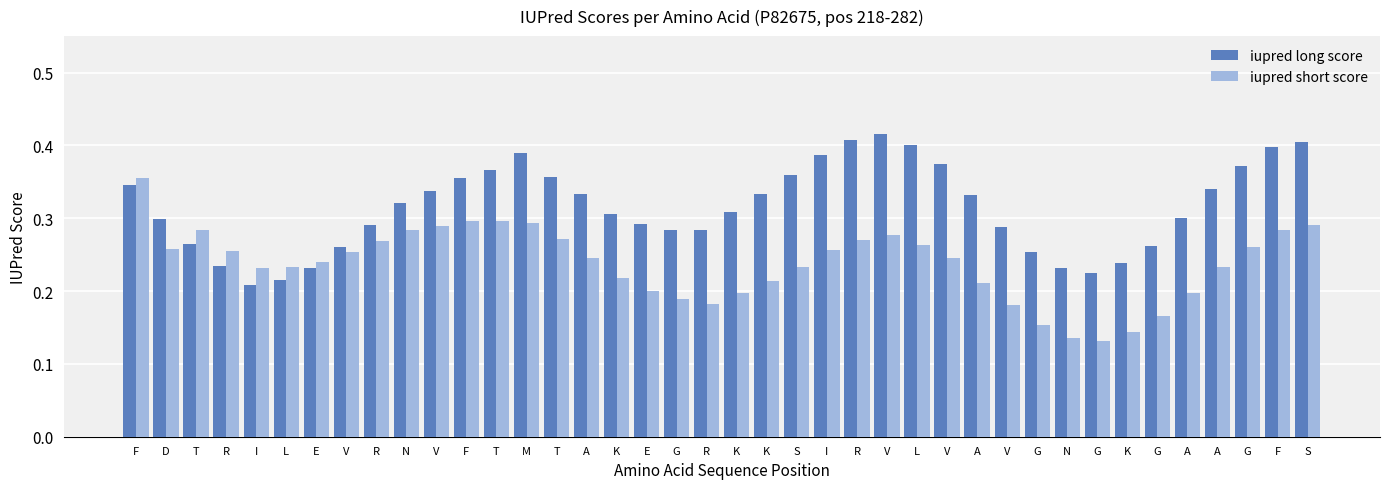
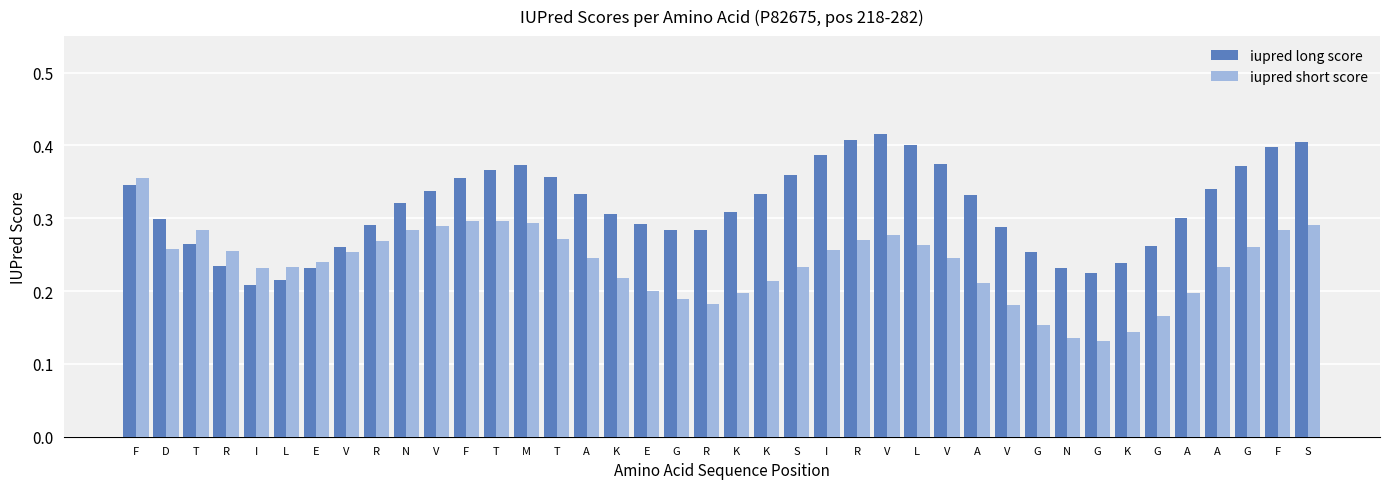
iupred long score, M: 0.39 -> 0.37
